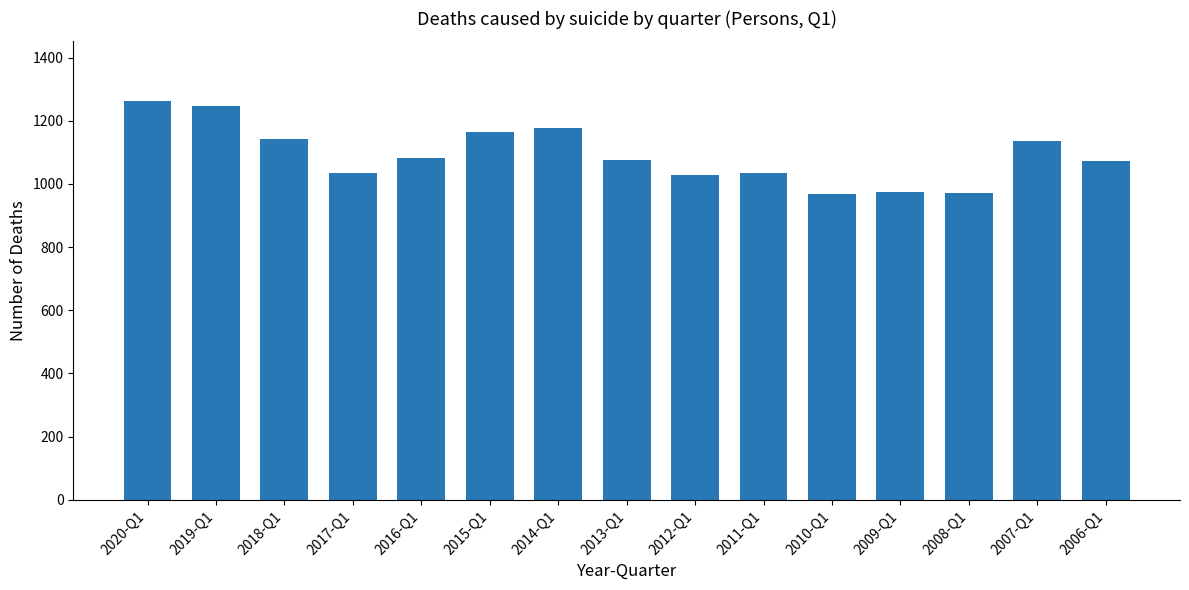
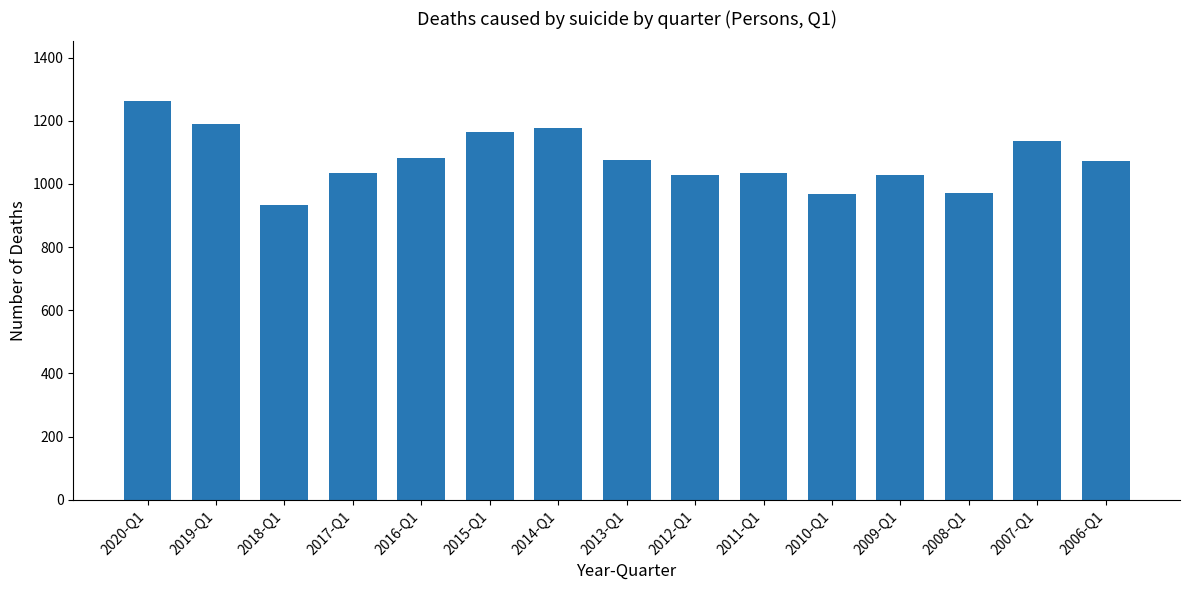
2019-Q1: 1250 -> 1190
2018-Q1: 1140 -> 930
2009-Q1: 980 -> 1030
